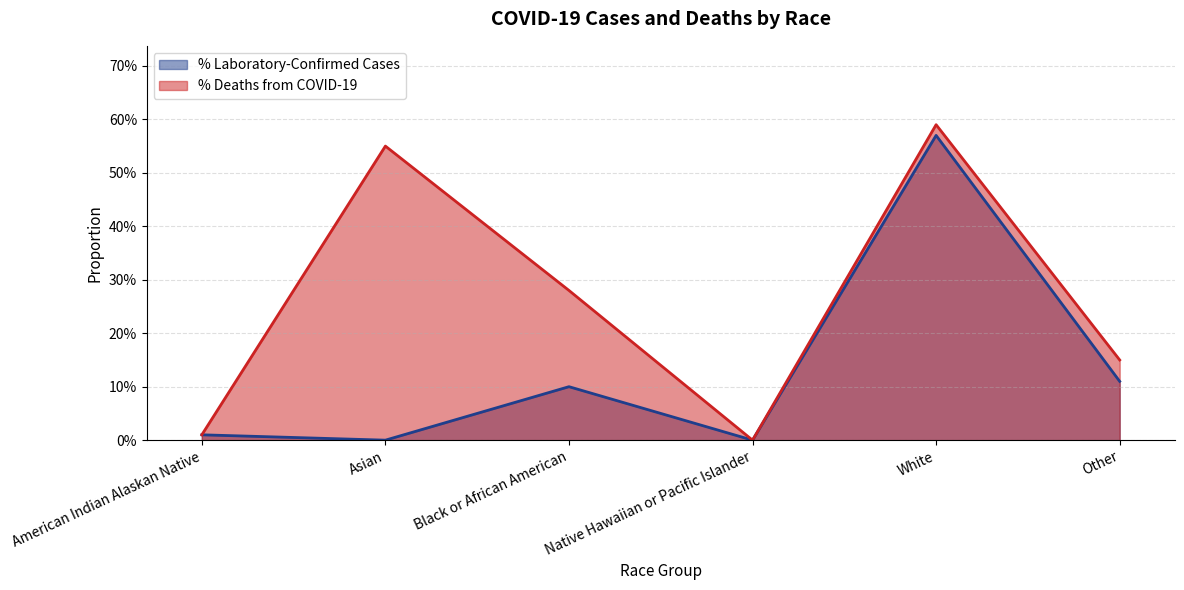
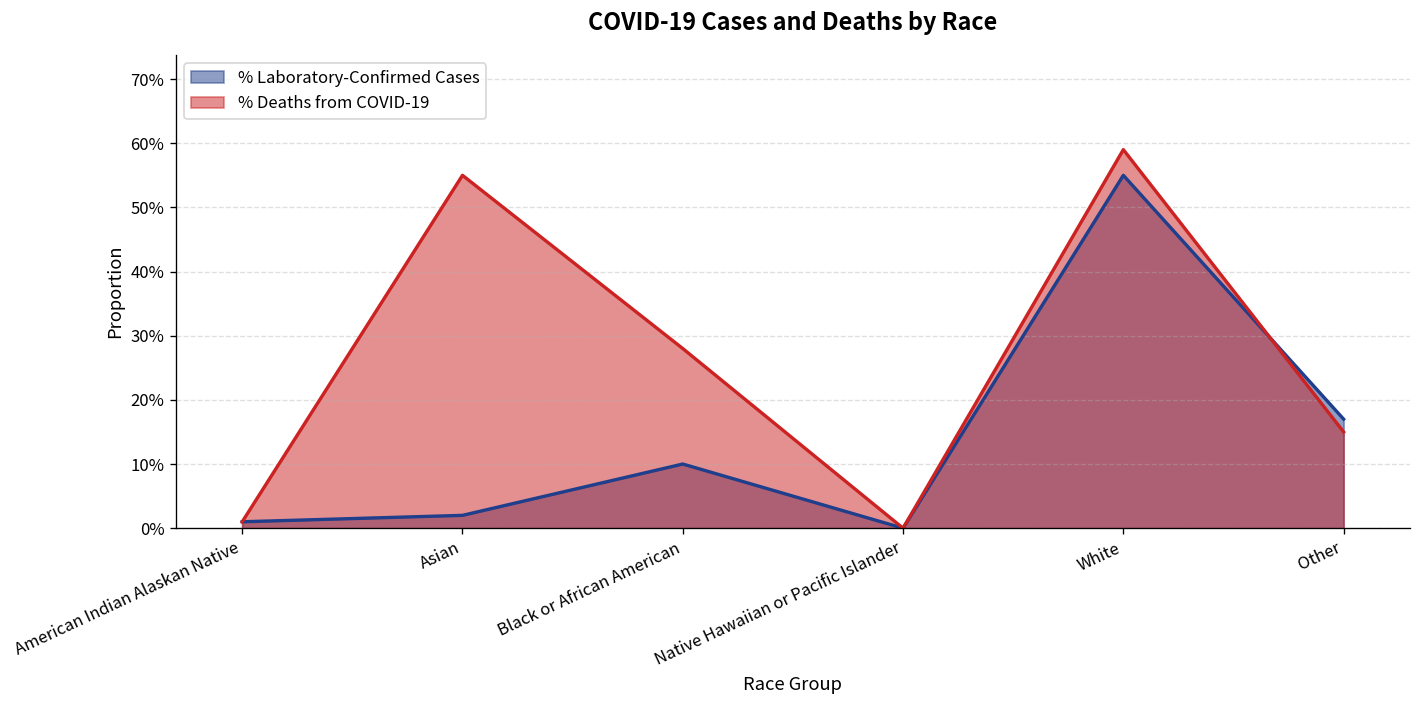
% Laboratory-Confirmed Cases, Asian: 0% -> 2%
% Laboratory-Confirmed Cases, White: 57% -> 55%
% Laboratory-Confirmed Cases, Other: 11% -> 17%
